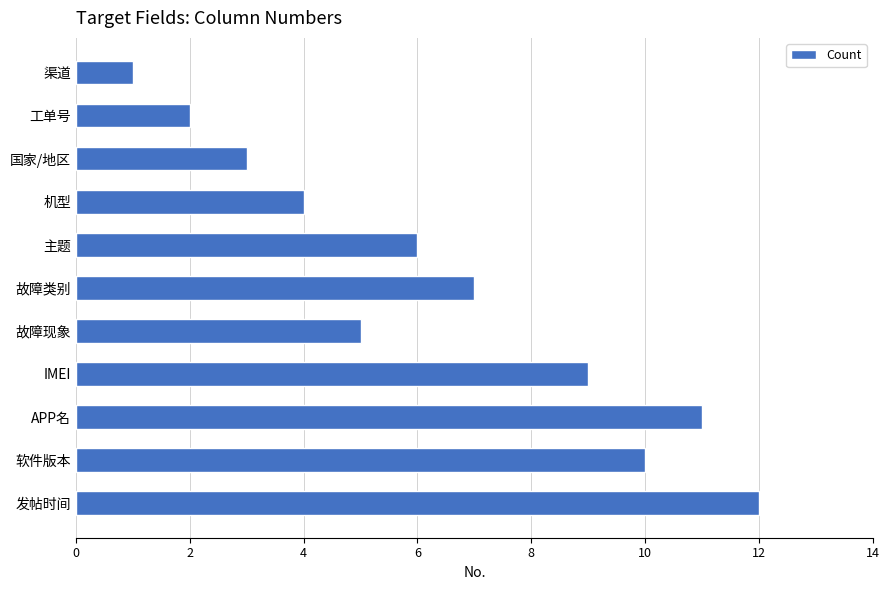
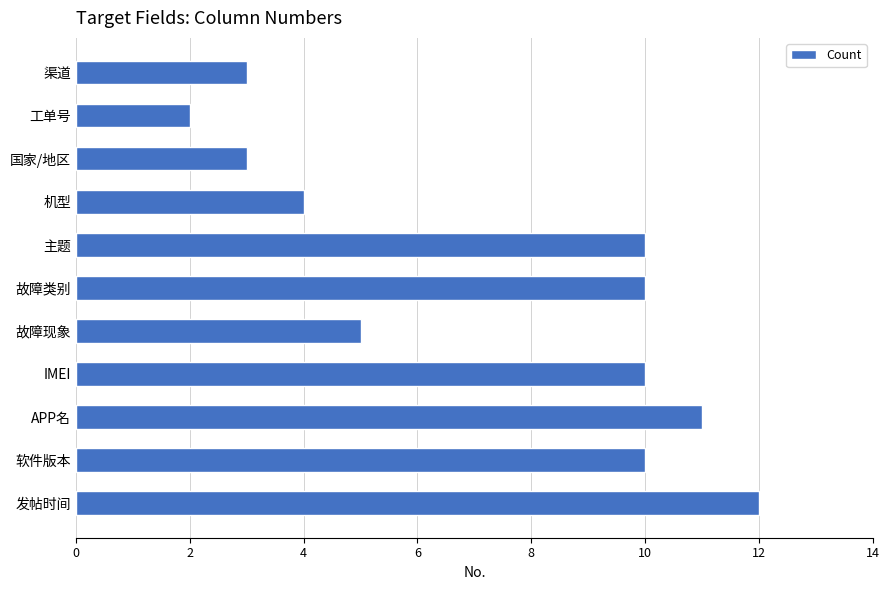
渠道: 1 -> 3
主题: 6 -> 10
故障类别: 7 -> 10
IMEI: 9 -> 10
